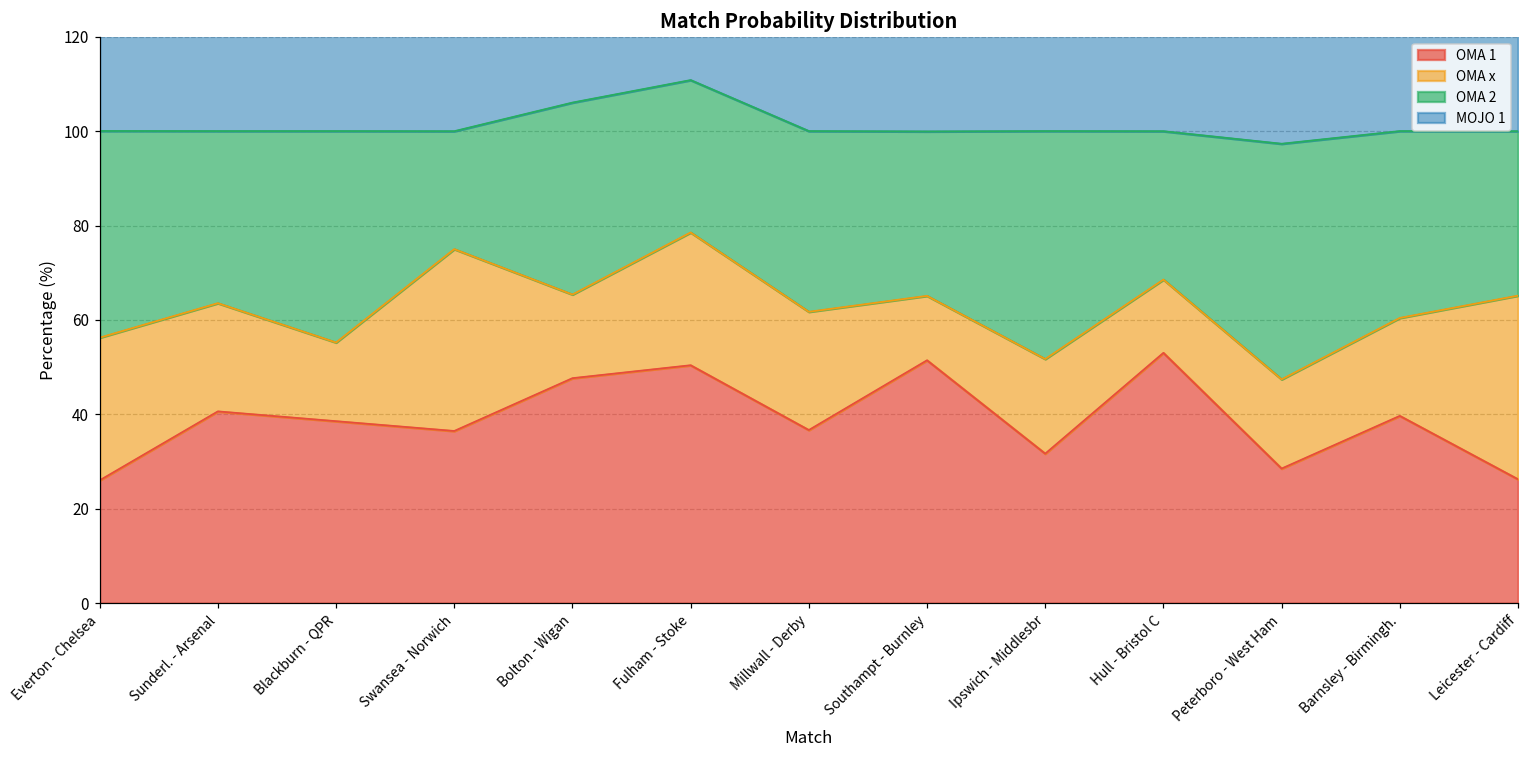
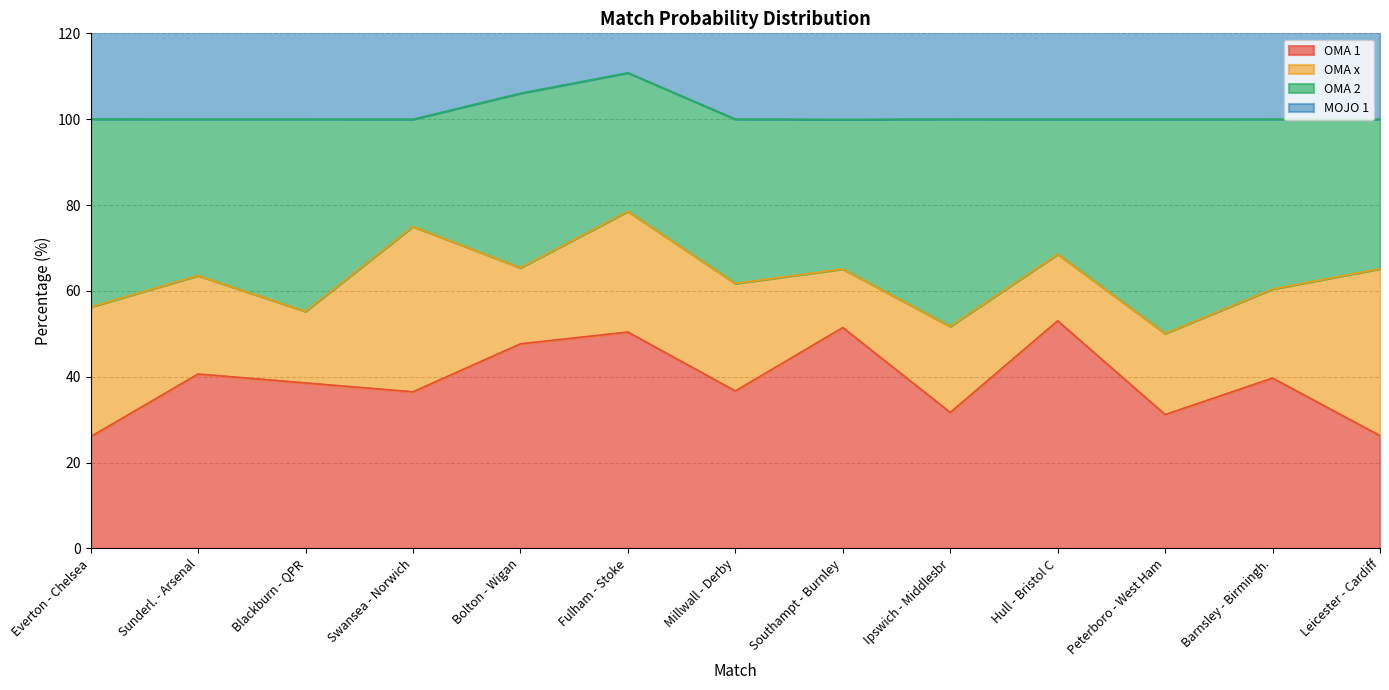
OMA 1, Peterboro - West Ham: 29 -> 31
